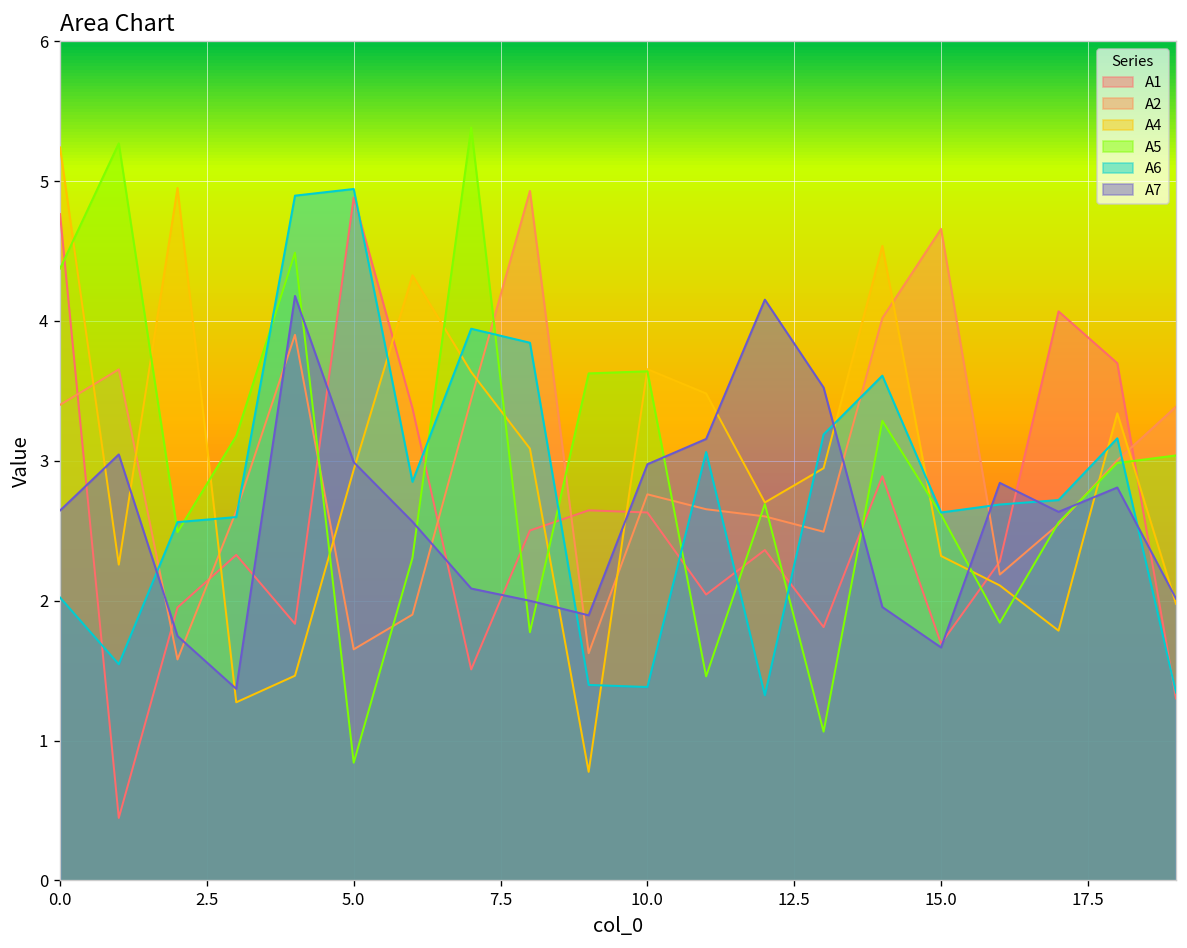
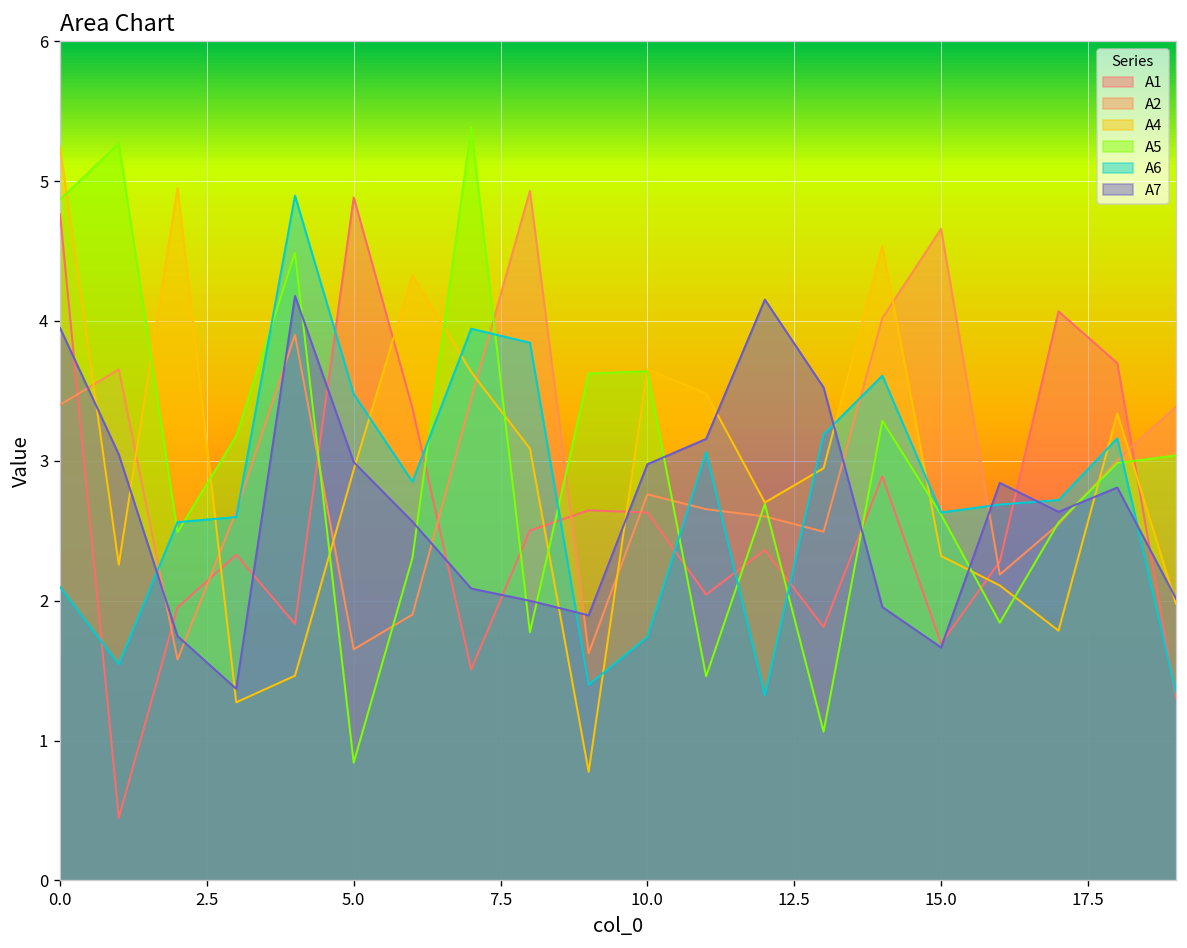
A5, 0.0: 4.37 -> 4.87
A6, 0.0: 2.02 -> 2.10
A7, 0.0: 2.64 -> 3.95
A6, 5.0: 4.94 -> 3.48
A6, 10.0: 1.38 -> 1.74
